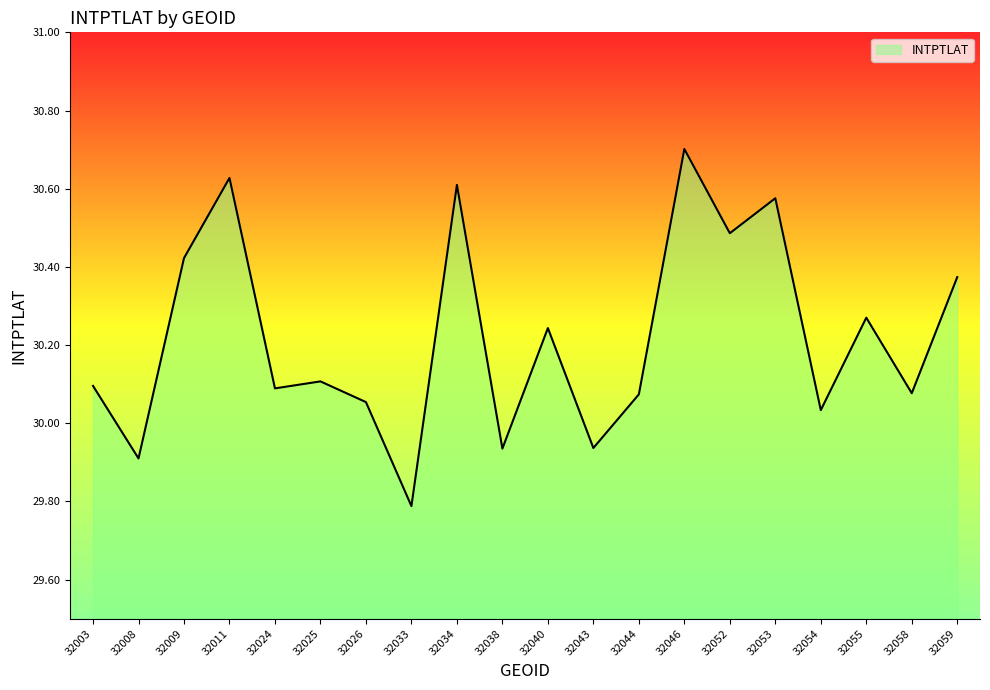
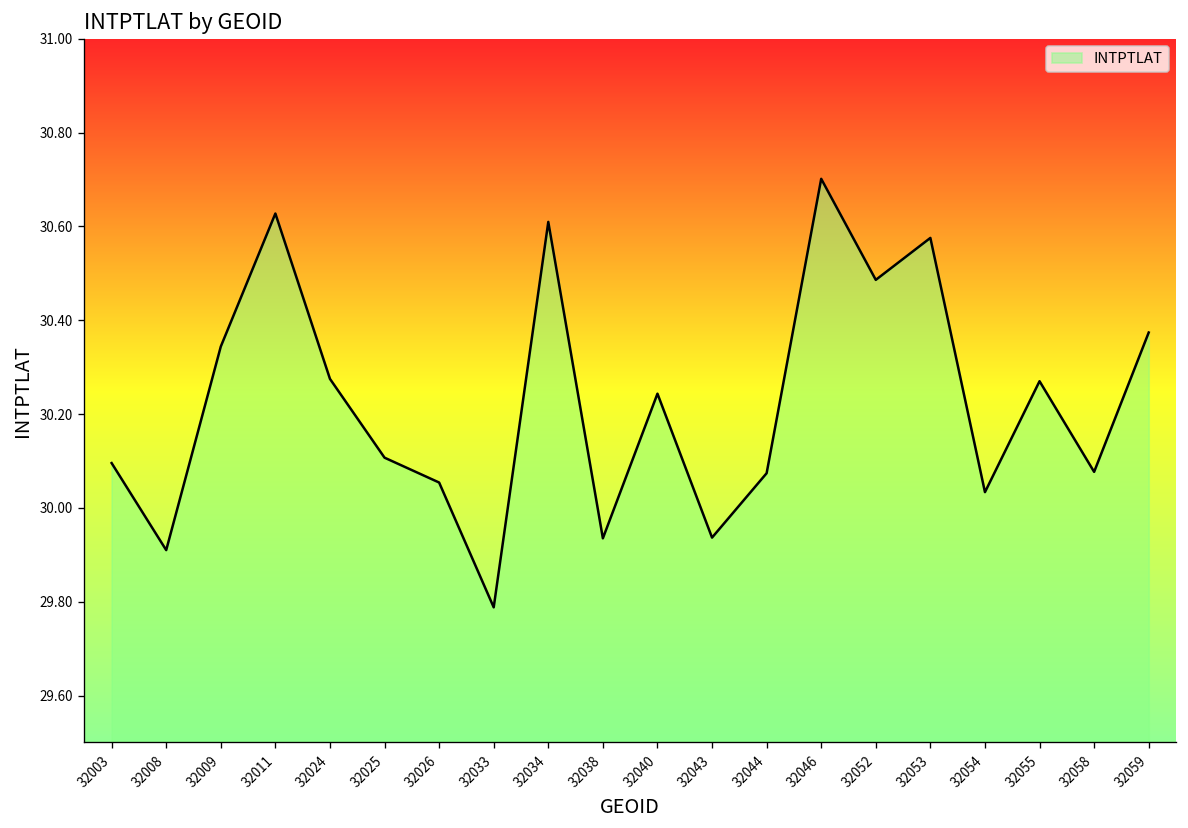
32009: 30.42 -> 30.34
32024: 30.09 -> 30.28
